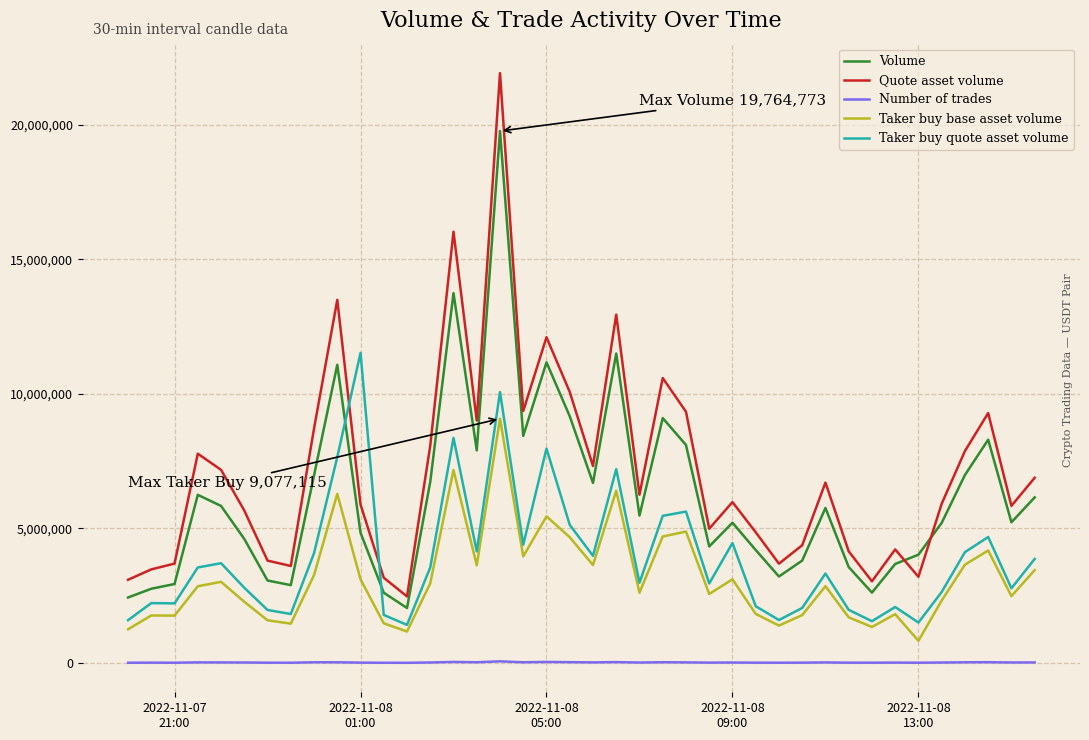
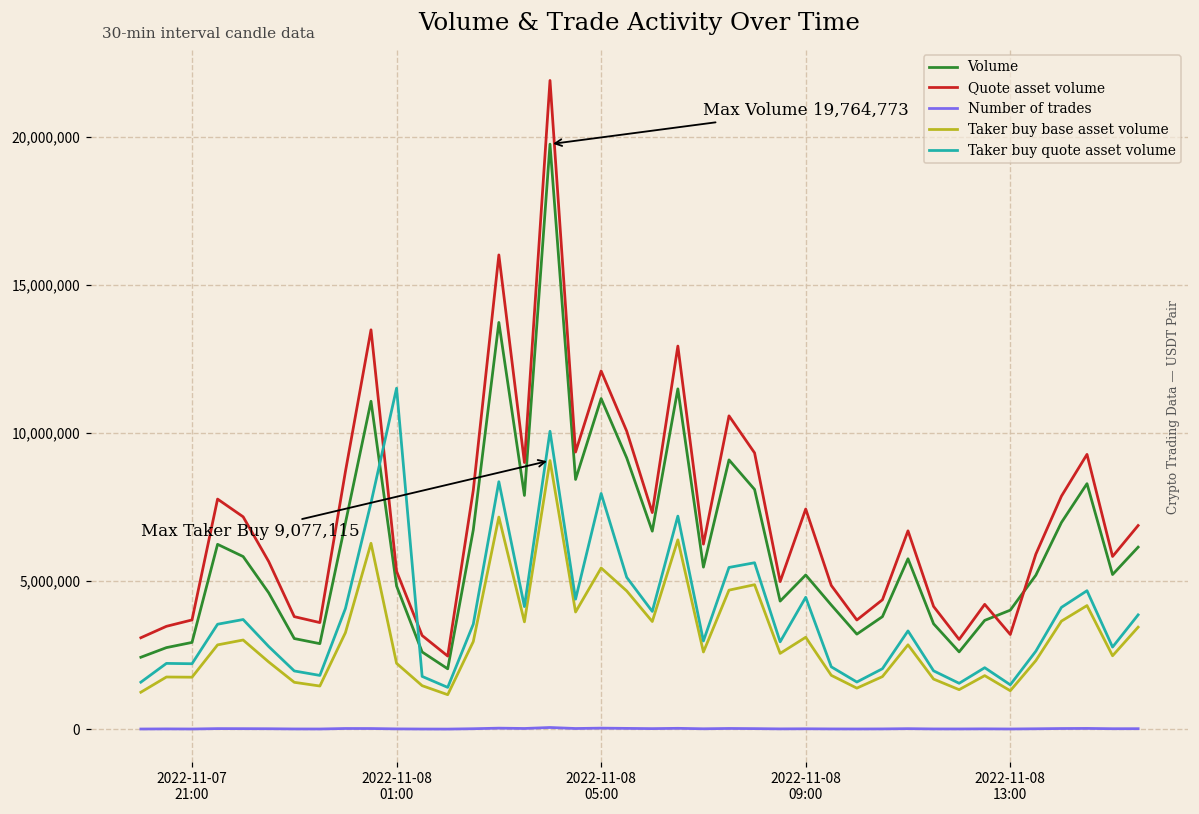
Quote asset volume, 2022-11-08 01:00: 5,900,000 -> 5,300,000
Taker buy base asset volume, 2022-11-08 01:00: 3,100,000 -> 2,200,000
Quote asset volume, 2022-11-08 09:00: 6,000,000 -> 7,400,000
Taker buy base asset volume, 2022-11-08 13:00: 800,000 -> 1,300,000
